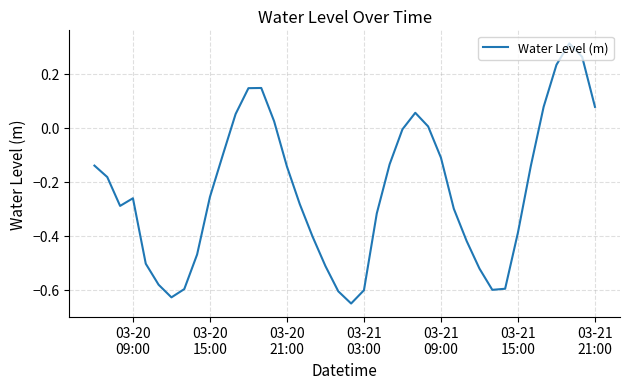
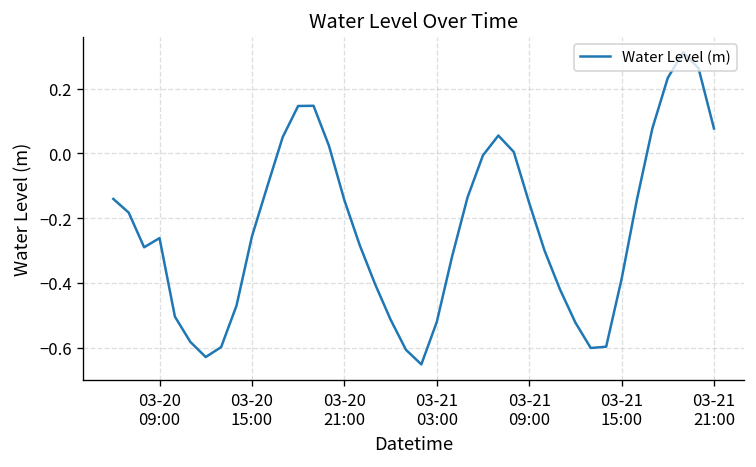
03-21 03:00: -0.60 -> -0.52
03-21 09:00: -0.11 -> -0.15
